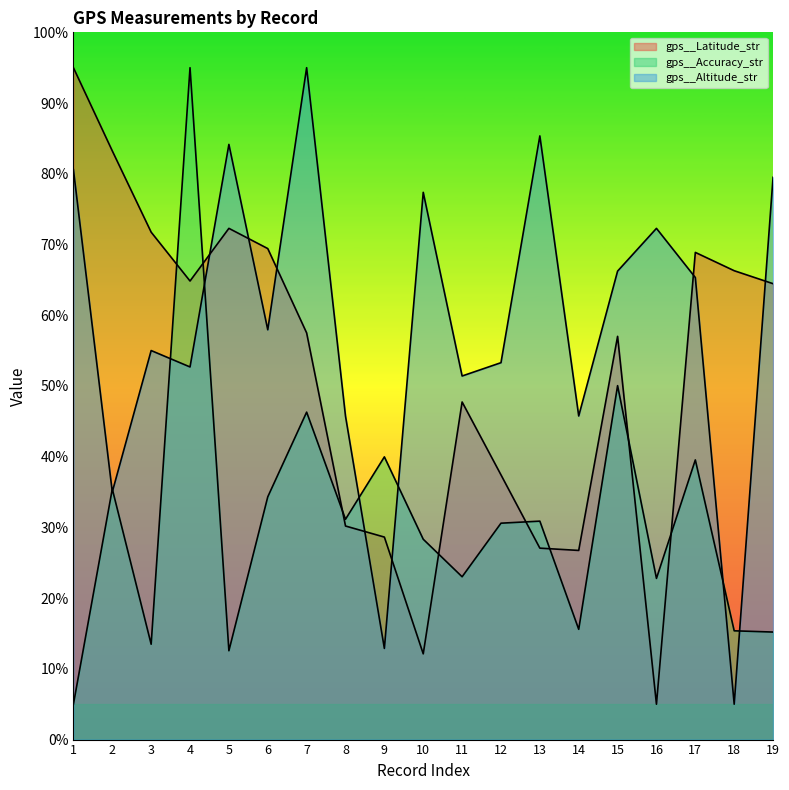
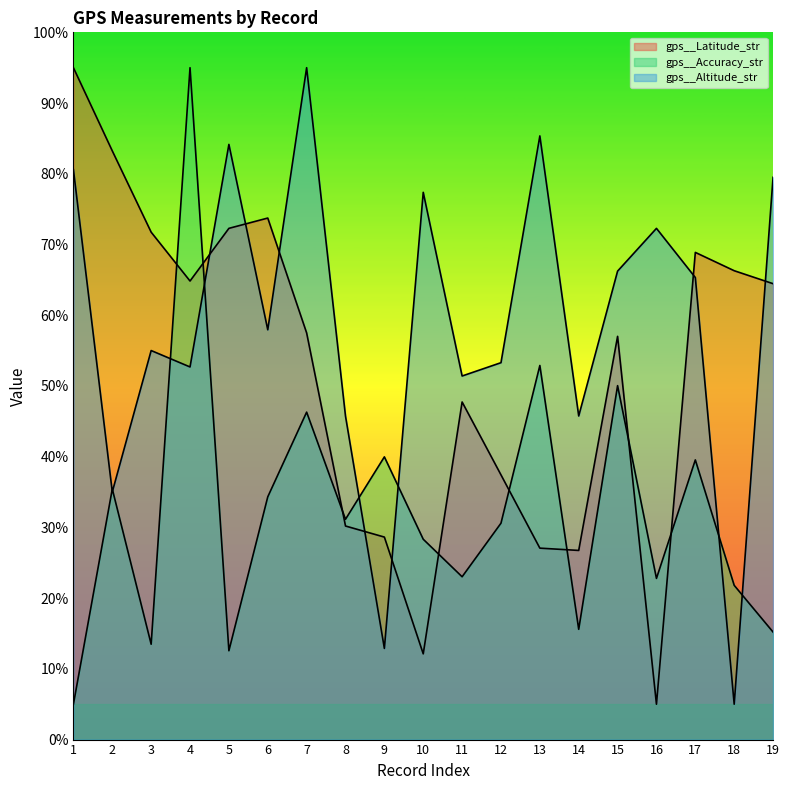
gps__Latitude_str, 6: 69% -> 74%
gps__Accuracy_str, 13: 31% -> 53%
gps__Accuracy_str, 18: 15% -> 22%
